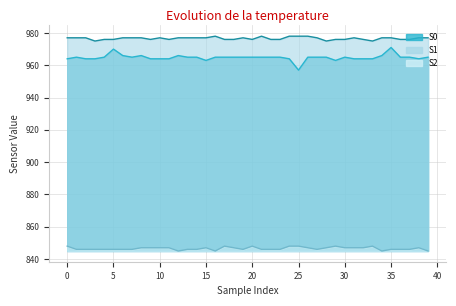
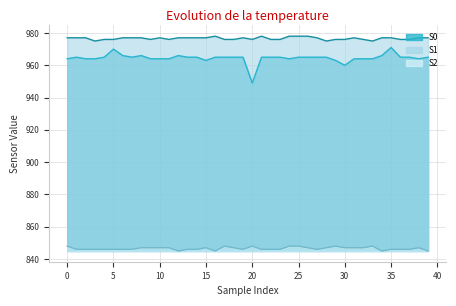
S0, 20: 965 -> 949
S0, 25: 957 -> 965
S0, 30: 965 -> 960
